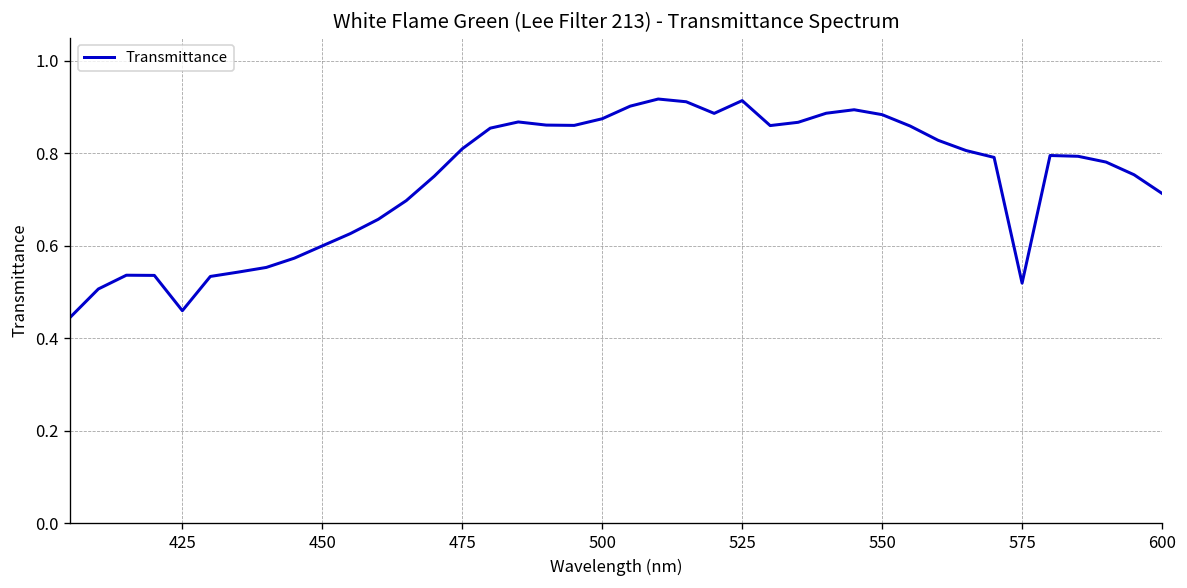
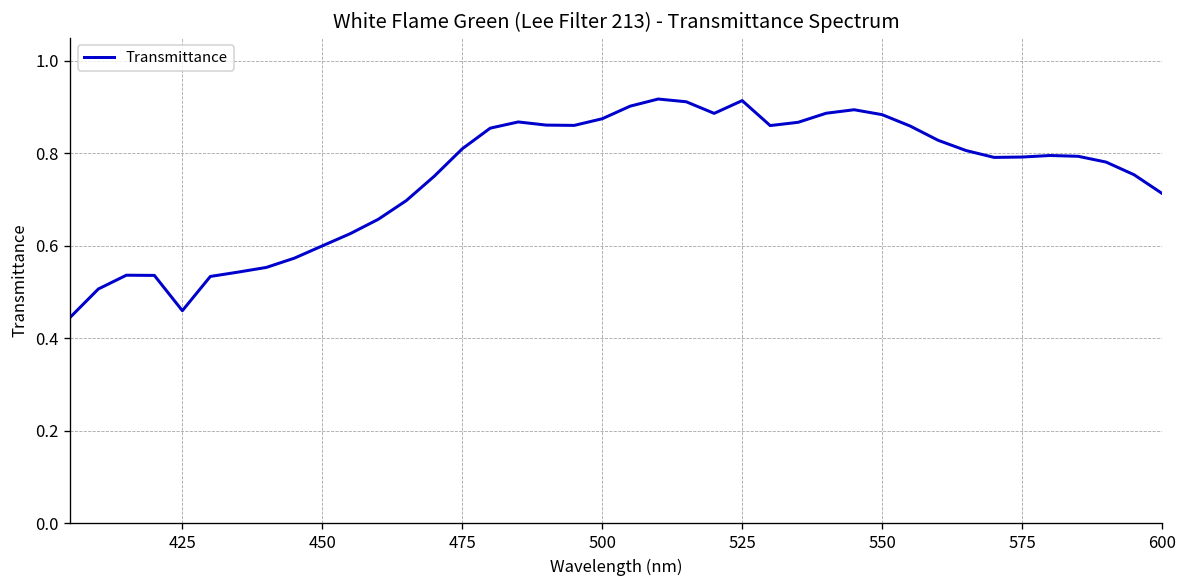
575: 0.52 -> 0.79
